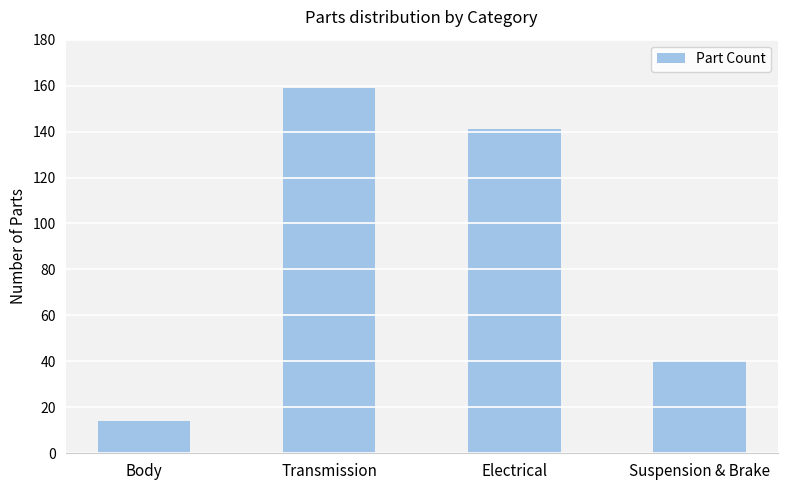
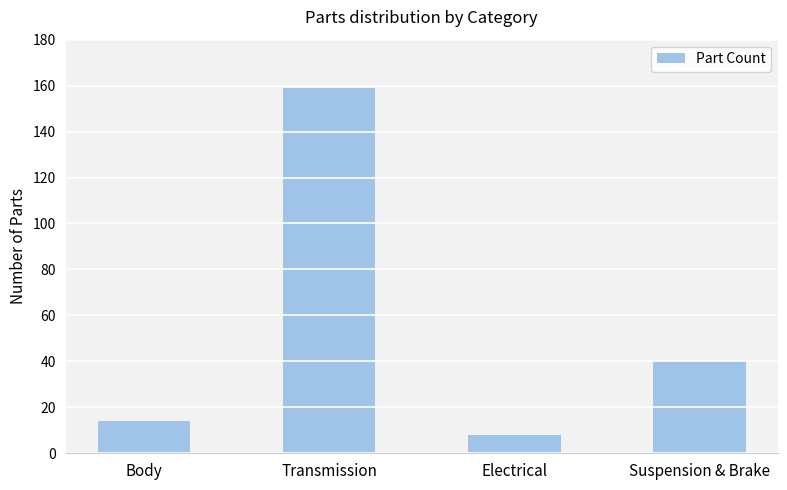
Electrical: 141 -> 8
